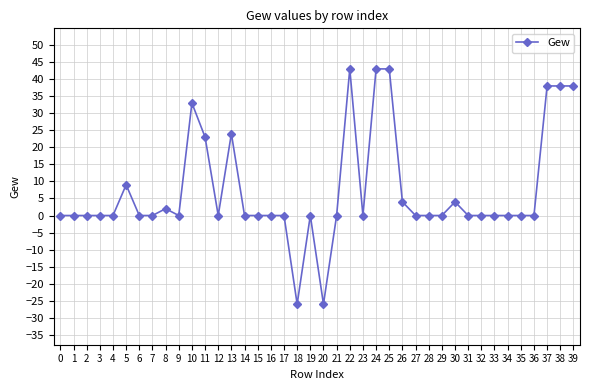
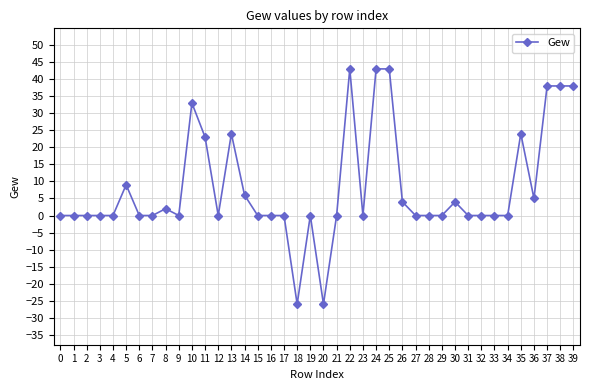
14: 0 -> 6
35: 0 -> 24
36: 0 -> 5
